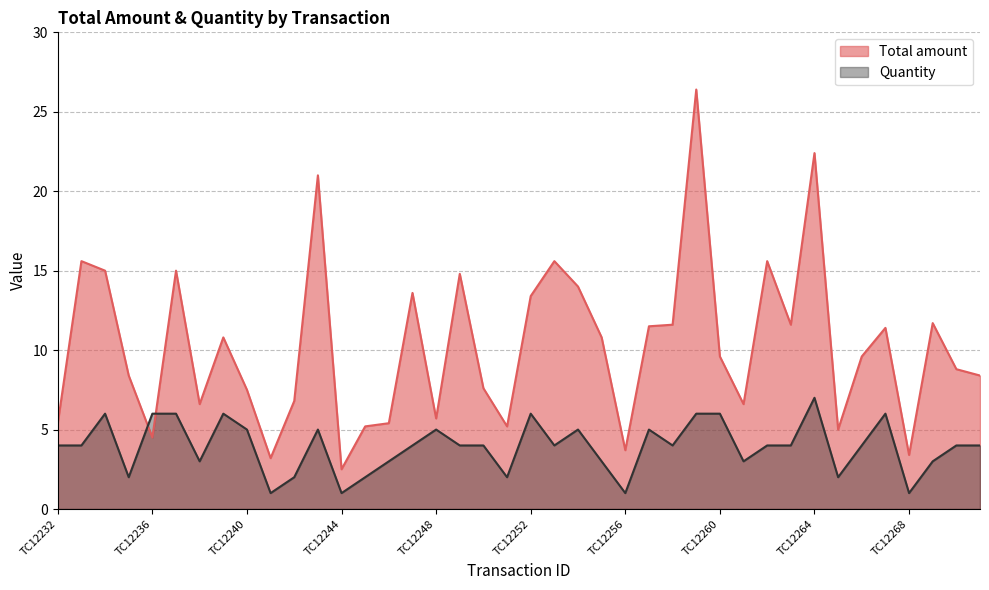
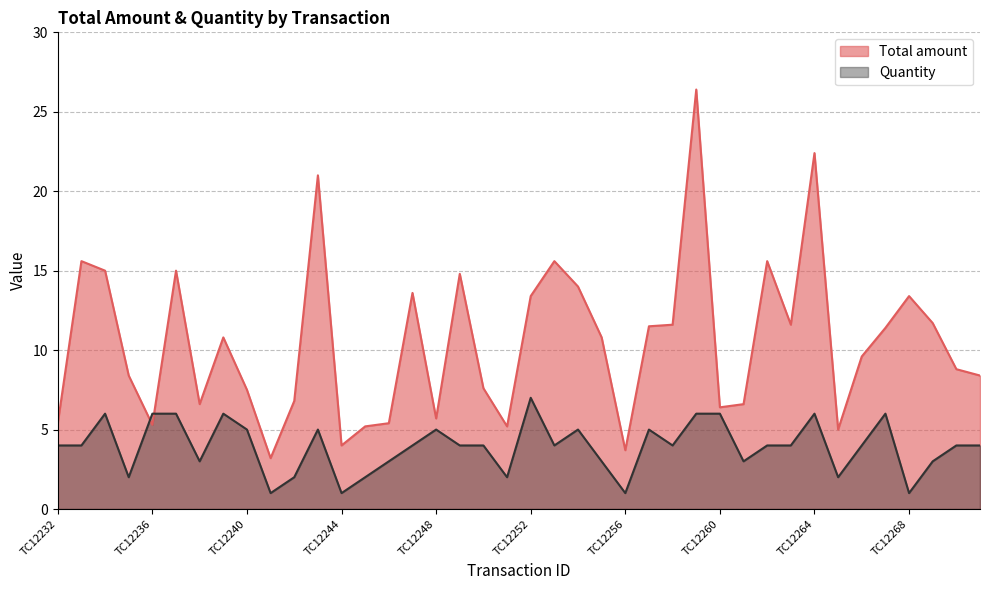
Total amount, TC12236: 4.5 -> 5.3
Total amount, TC12244: 2.5 -> 4.0
Quantity, TC12252: 6 -> 7
Total amount, TC12260: 9.6 -> 6.4
Quantity, TC12264: 7 -> 6
Total amount, TC12268: 3.4 -> 13.4
